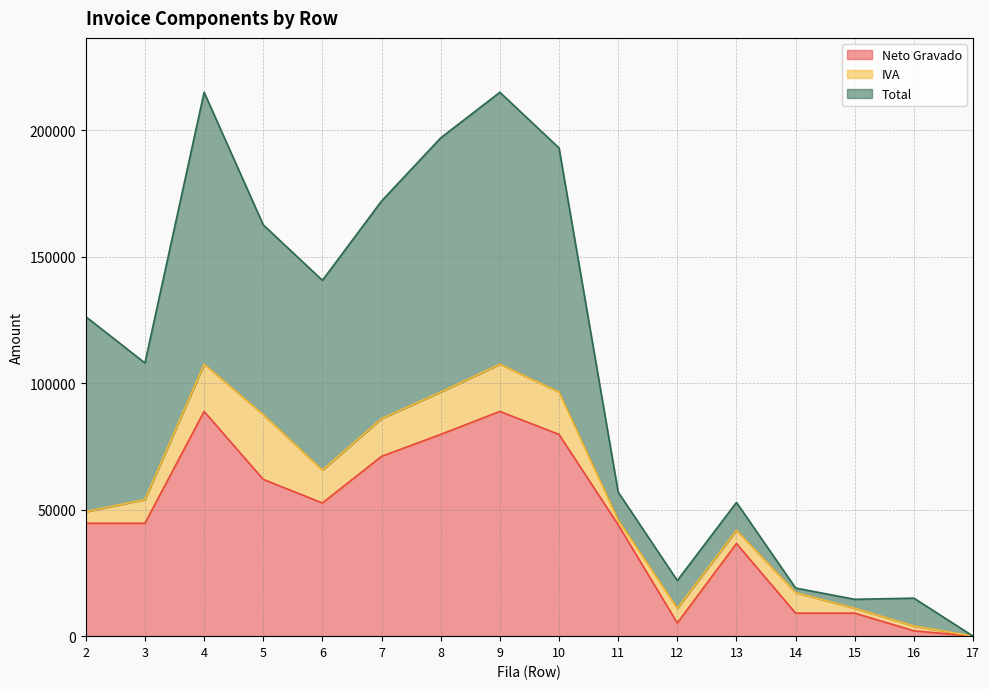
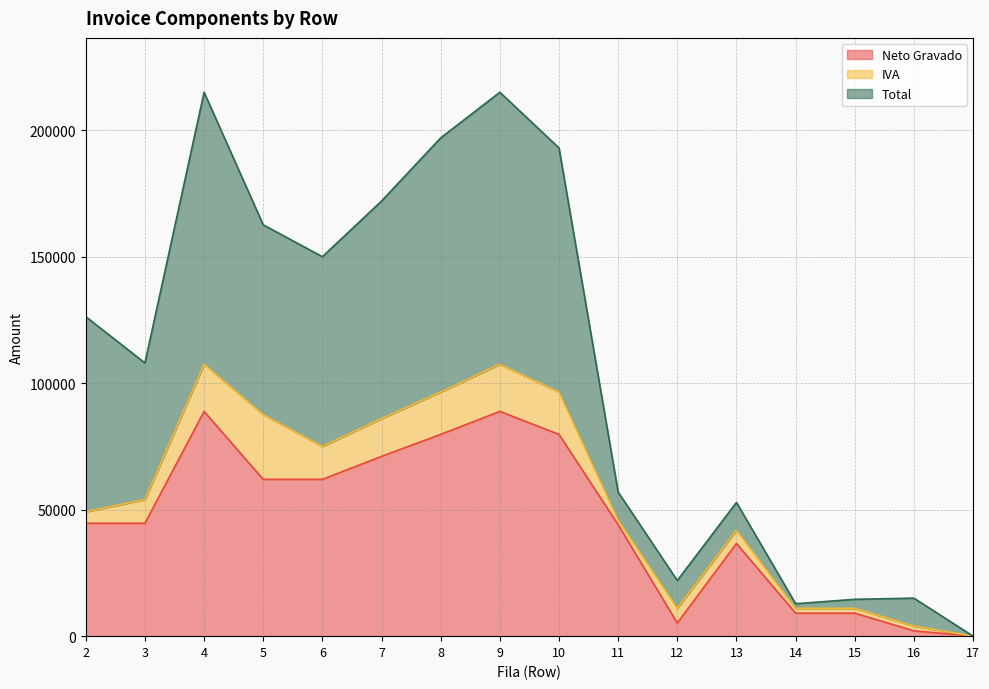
Neto Gravado, 6: 53000 -> 62000
IVA, 14: 8000 -> 2000
